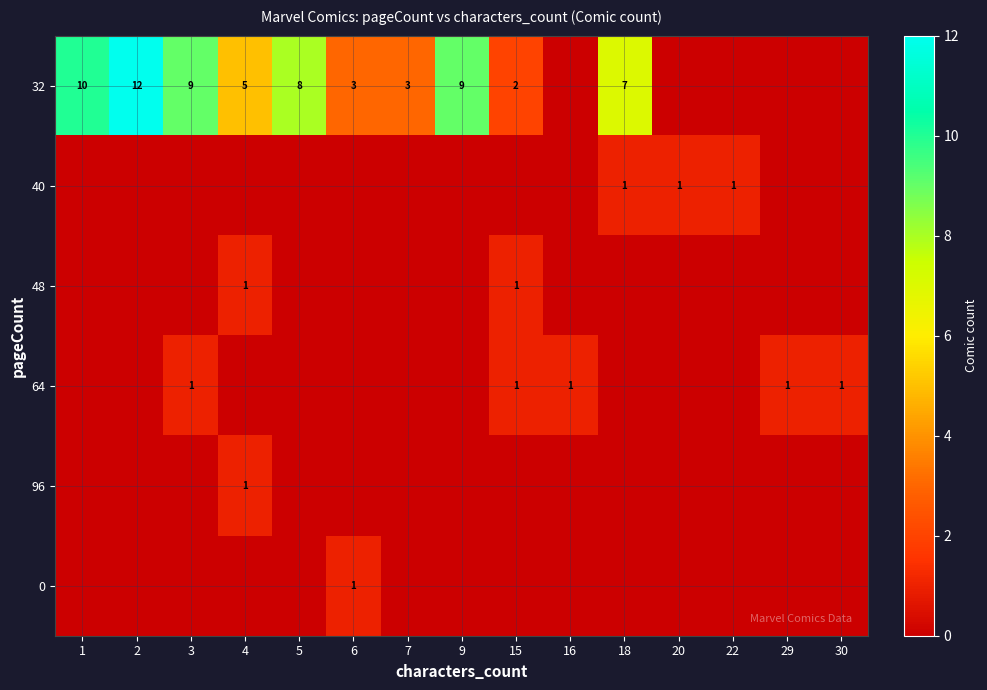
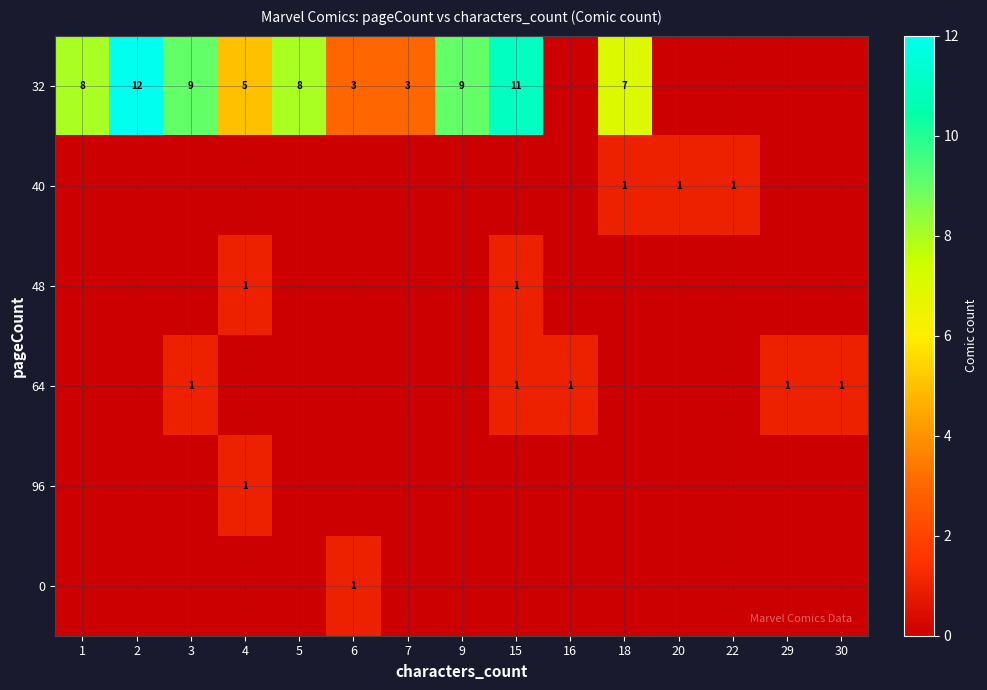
32, 1: 10 -> 8
32, 15: 2 -> 11
